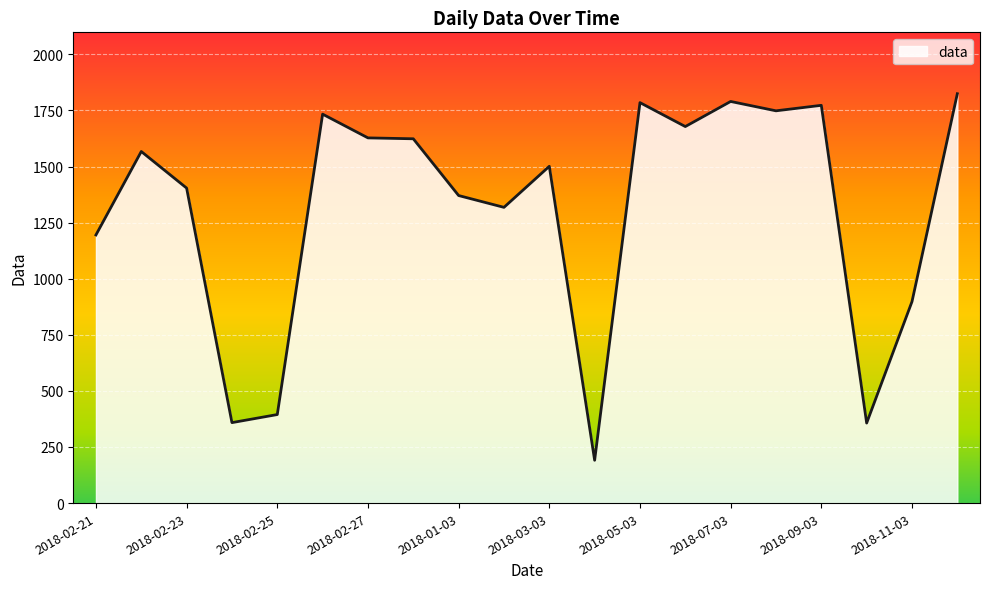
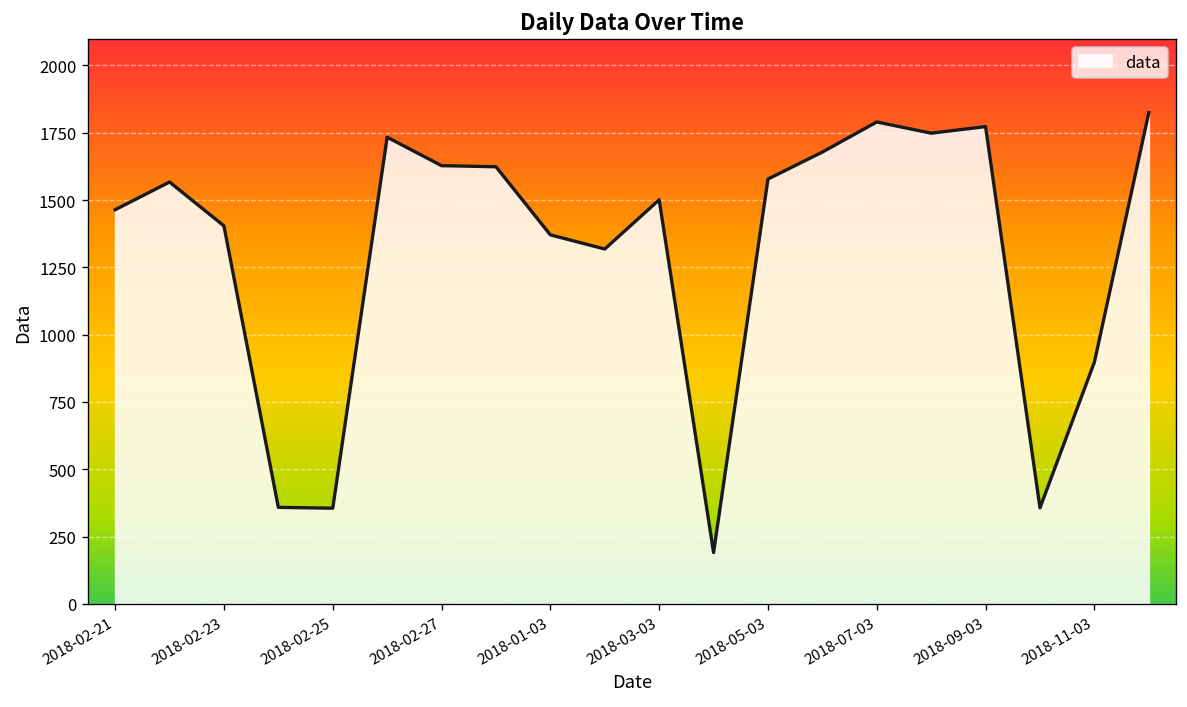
2018-02-21: 1190 -> 1460
2018-02-25: 390 -> 360
2018-05-03: 1780 -> 1580
